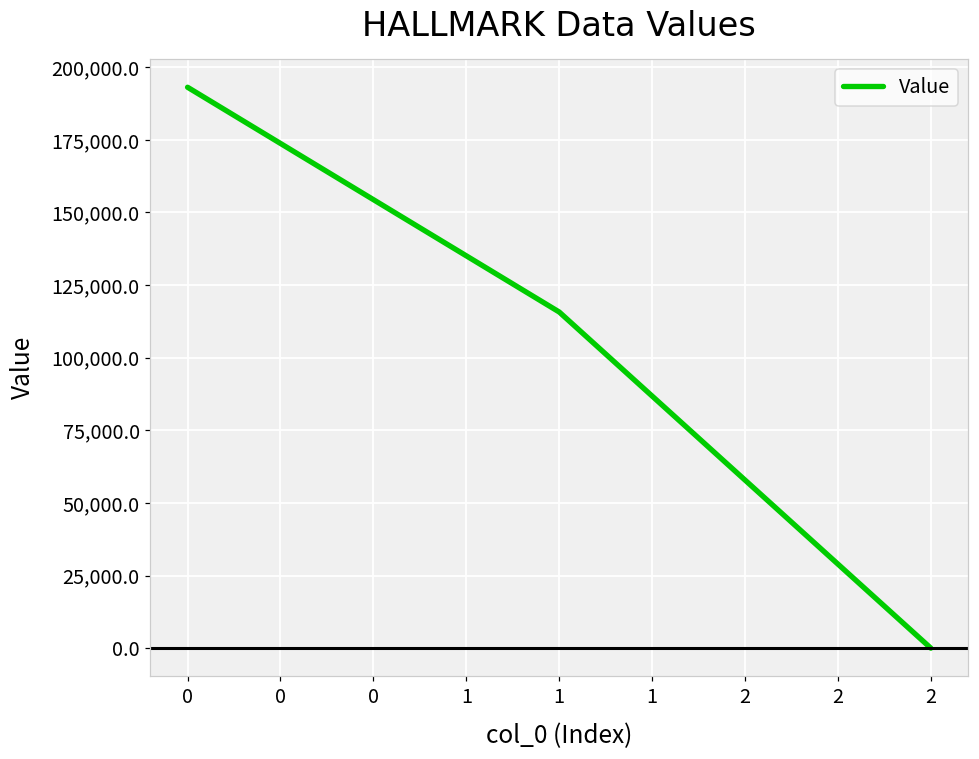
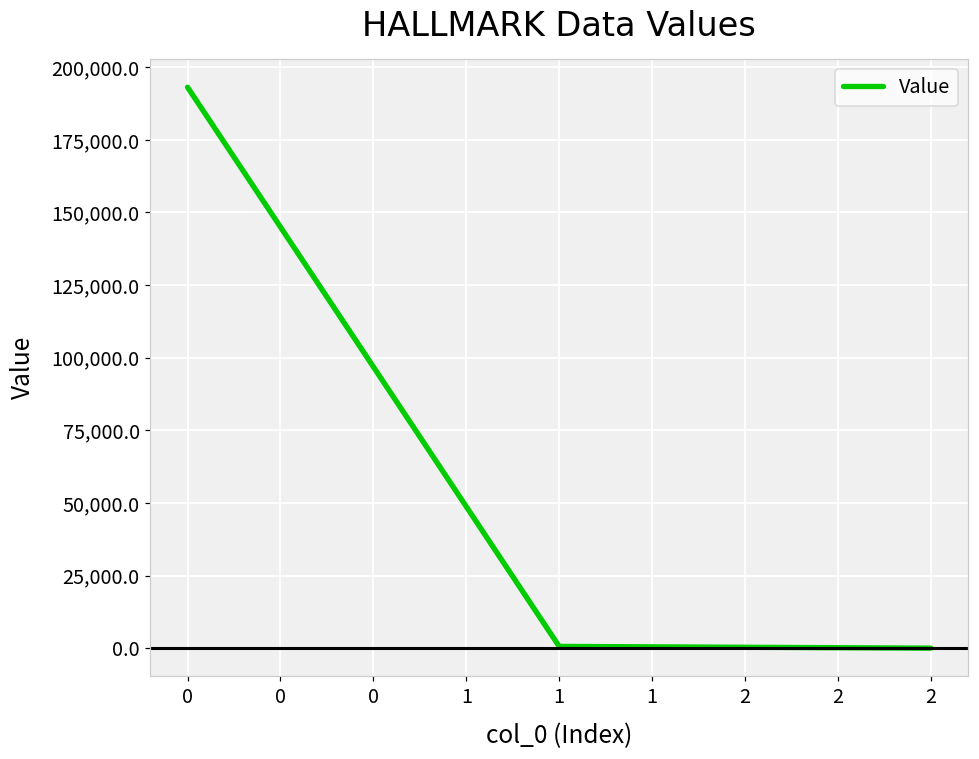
1: 116,000 -> 1,000
